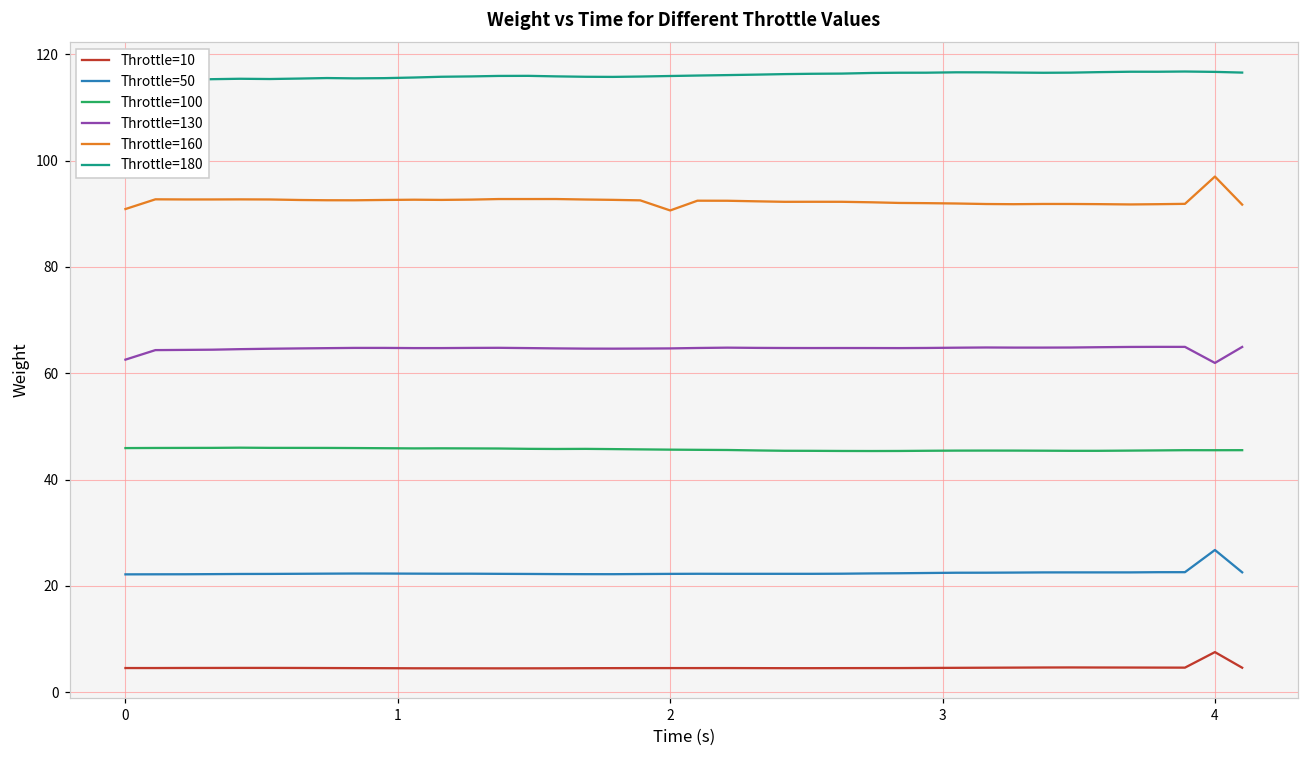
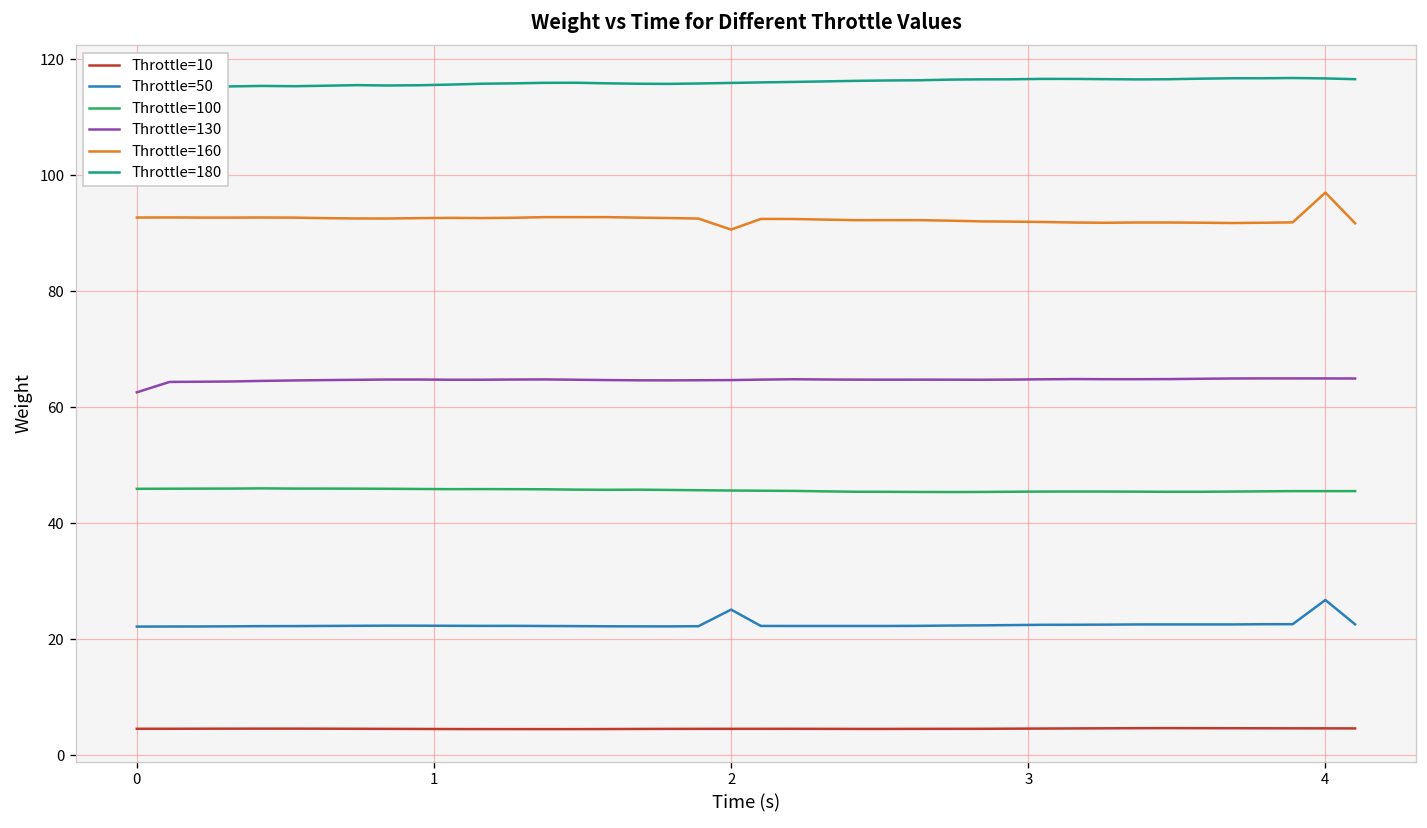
Throttle=160, 0: 91 -> 93
Throttle=50, 2: 22 -> 25
Throttle=10, 4: 8 -> 5
Throttle=130, 4: 62 -> 65
